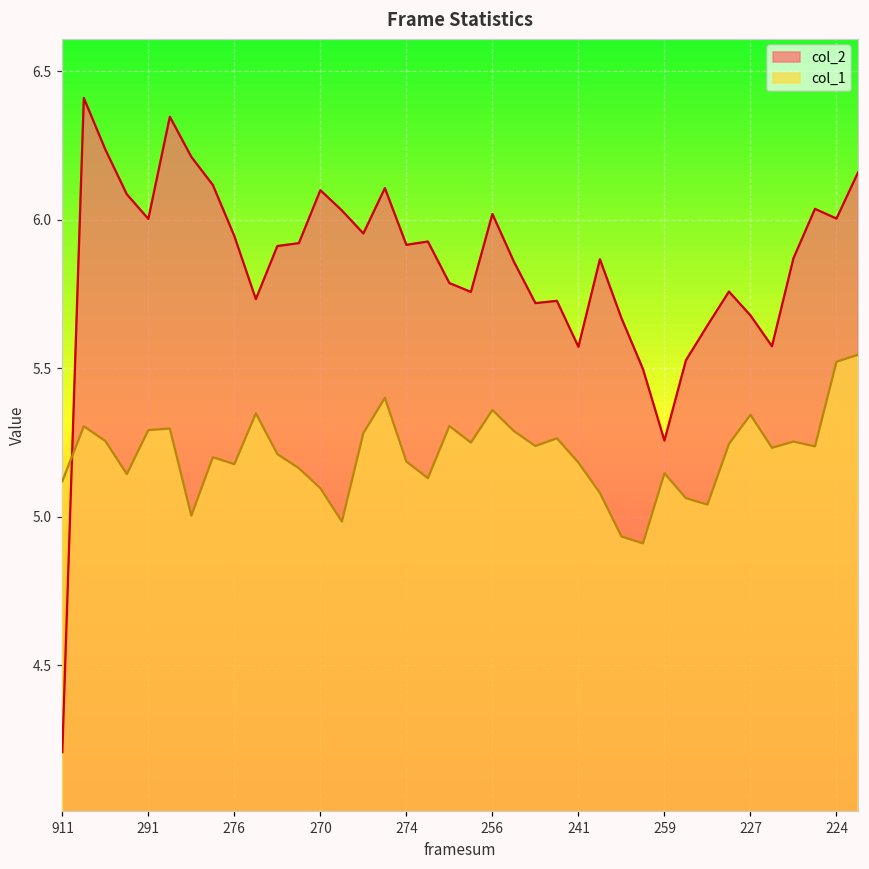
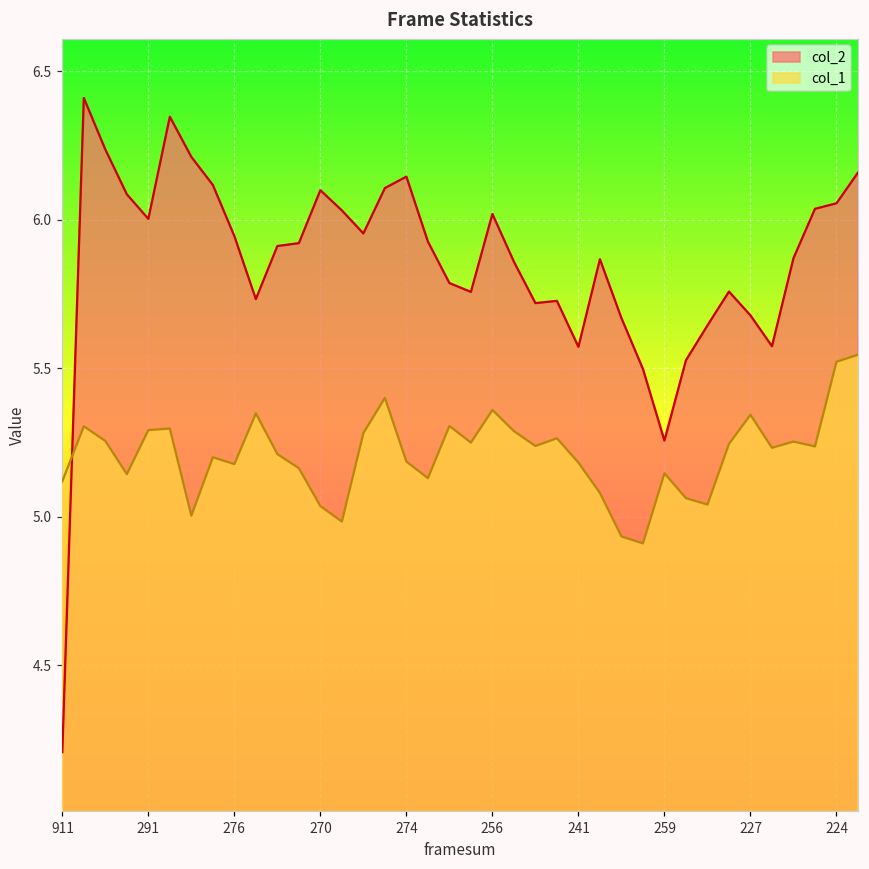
col_1, 270: 5.10 -> 5.04
col_2, 274: 5.92 -> 6.15
col_2, 224: 6.00 -> 6.06
